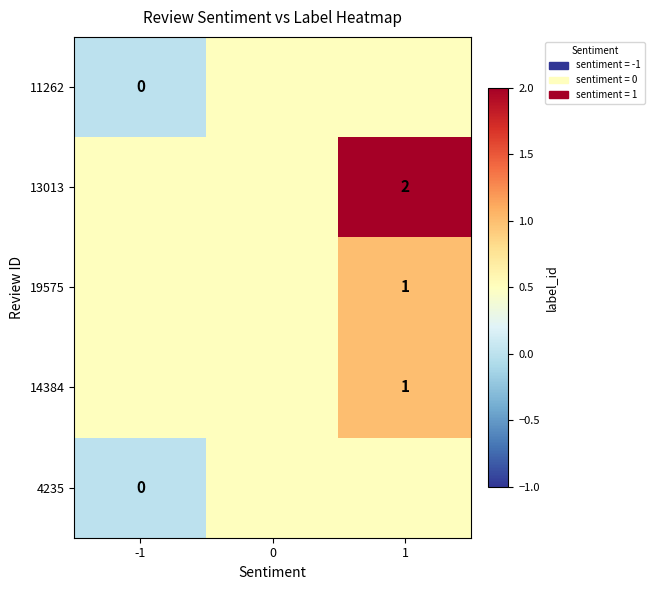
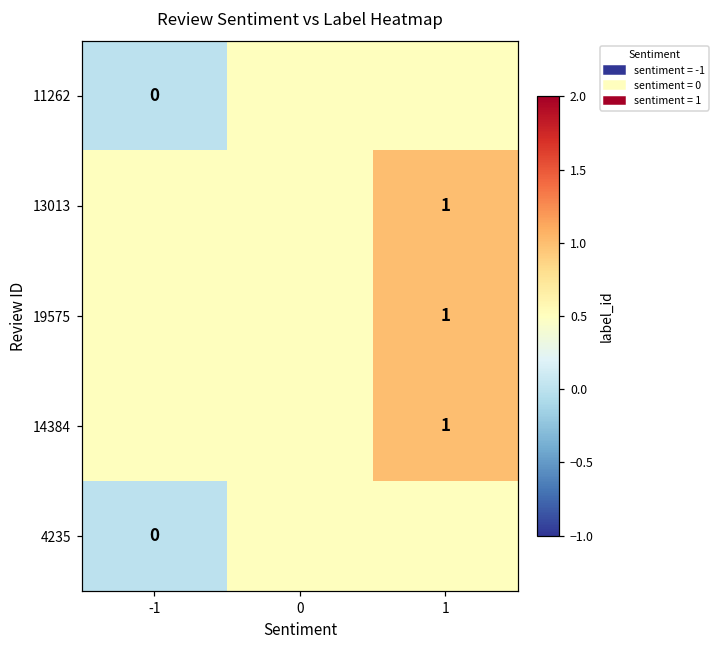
13013, 1: 2 -> 1
